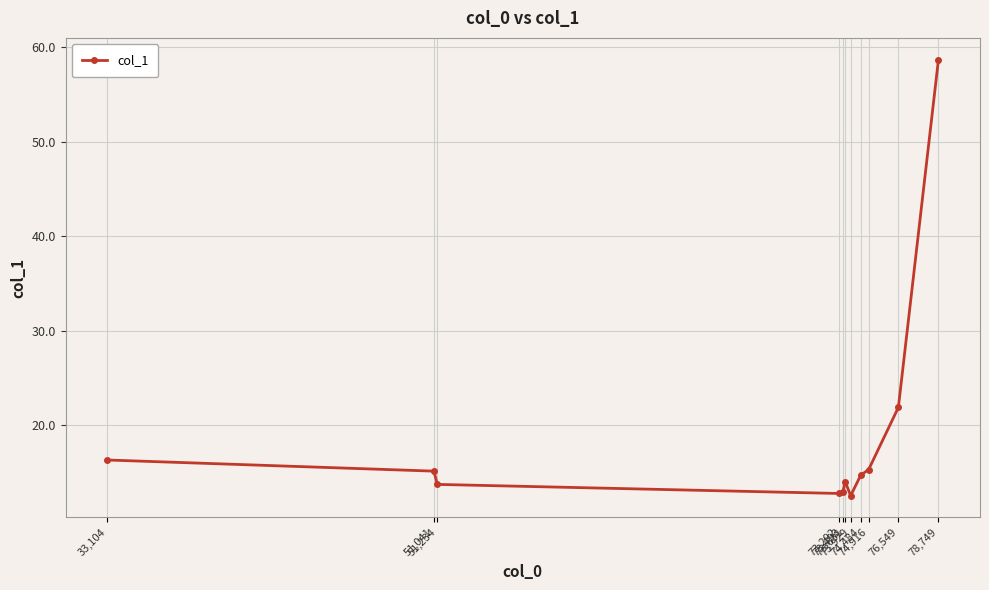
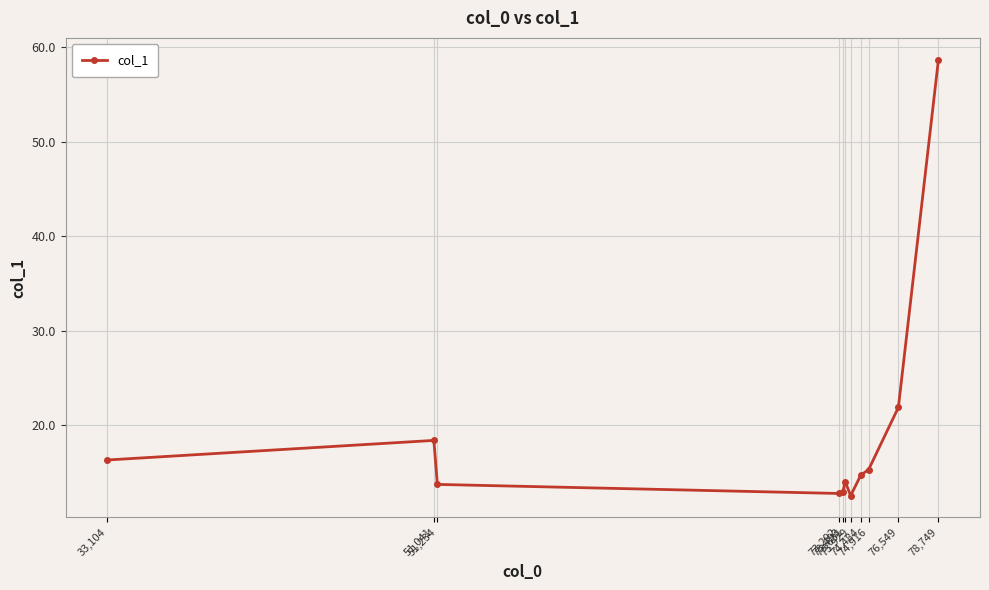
51,041: 15 -> 18
